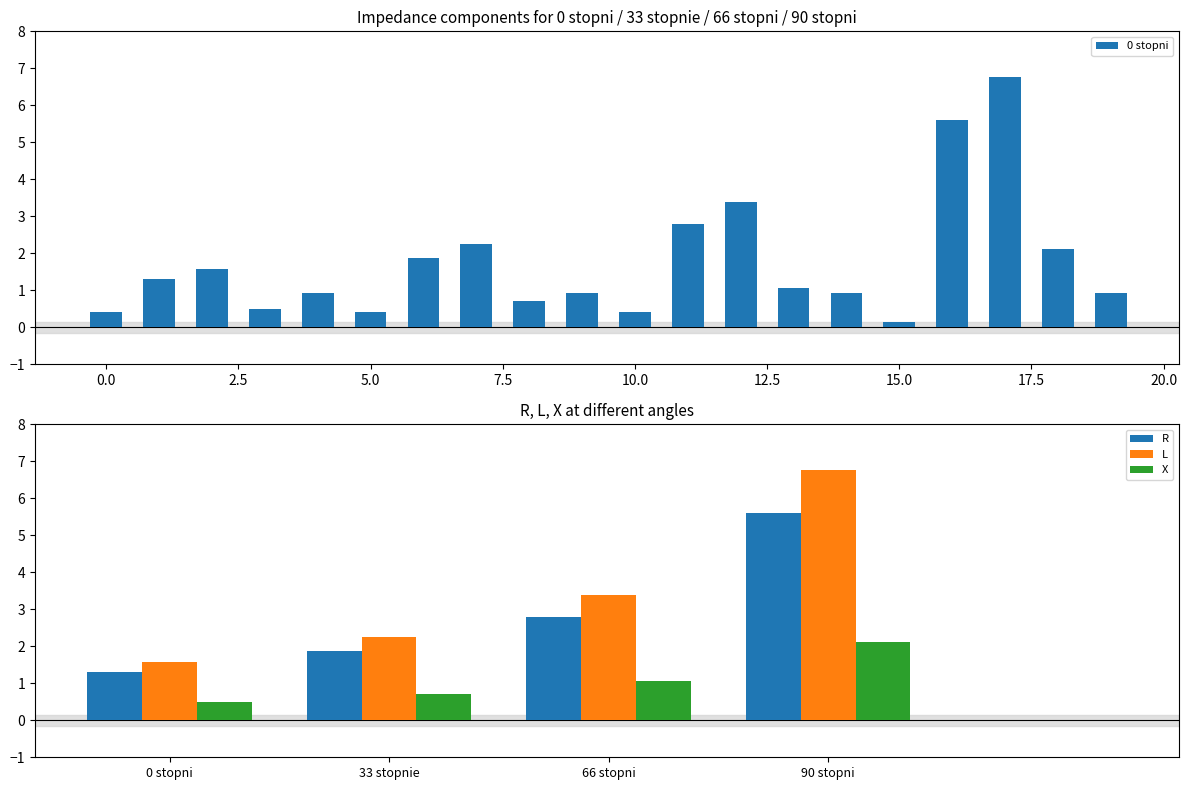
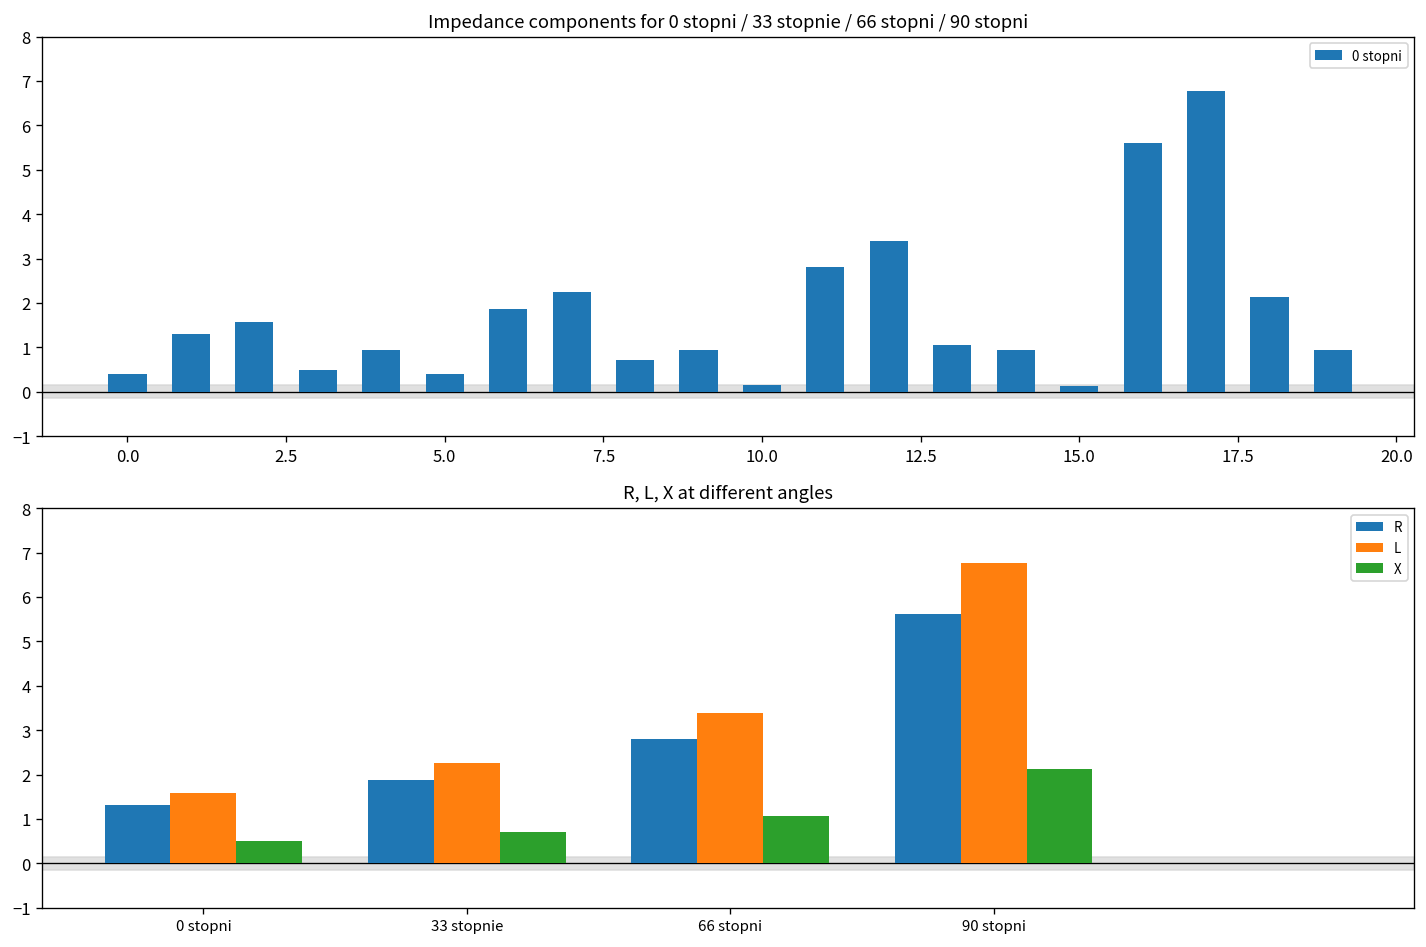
Impedance components for 0 stopni / 33 stopnie / 66 stopni / 90 stopni, 10.0: 0.4 -> 0.1
